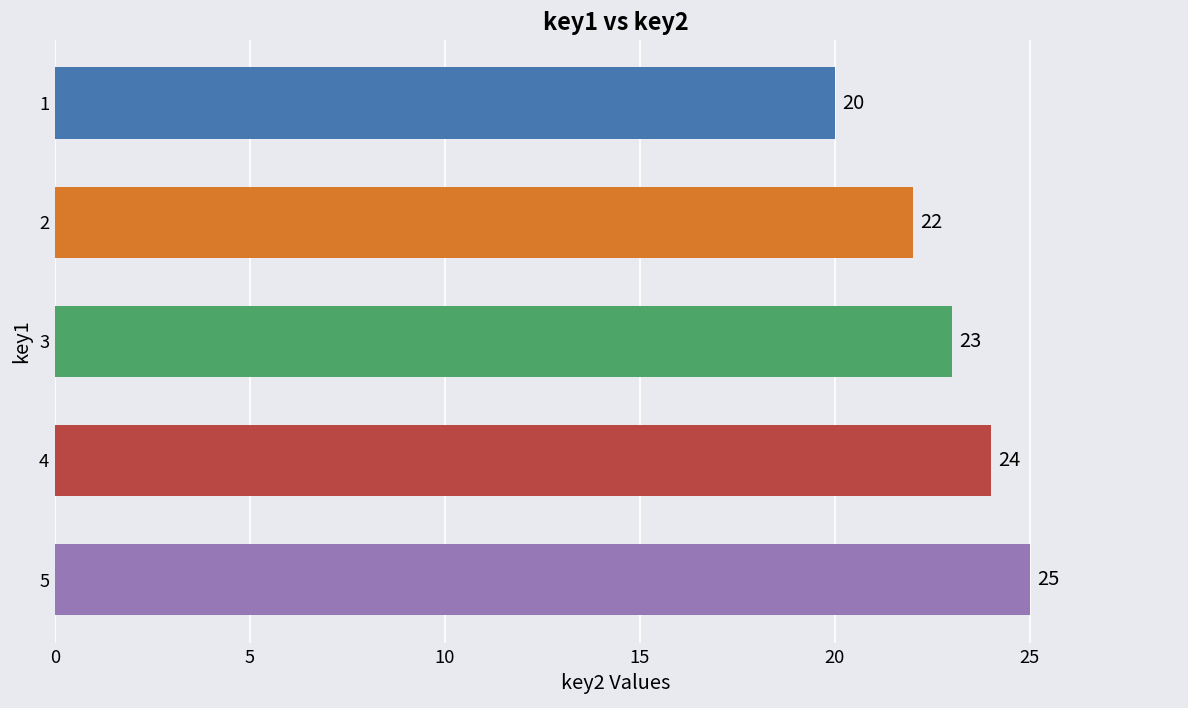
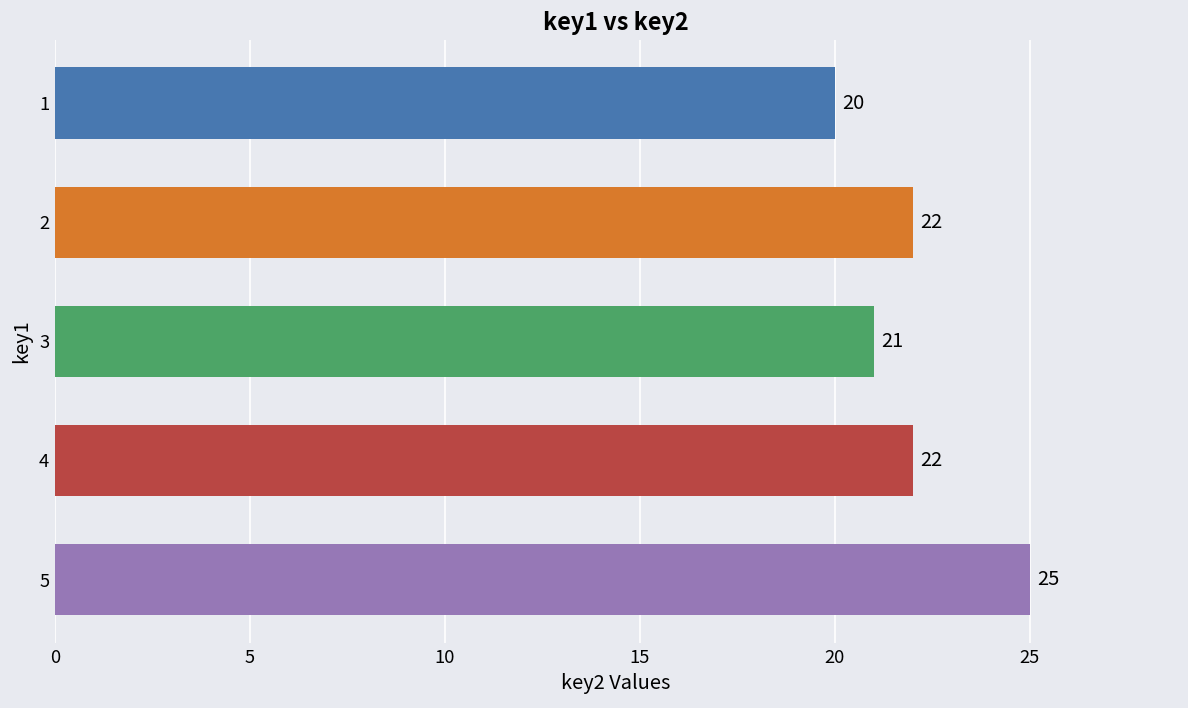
3: 23 -> 21
4: 24 -> 22
